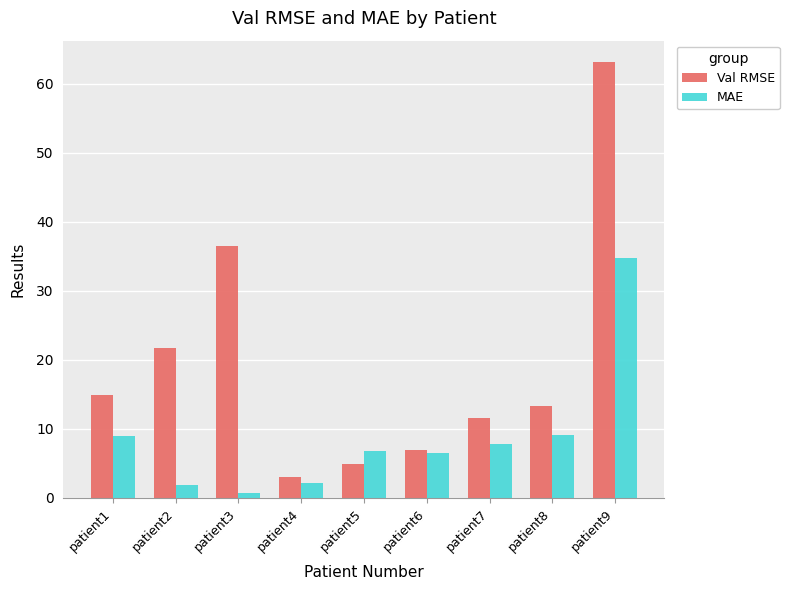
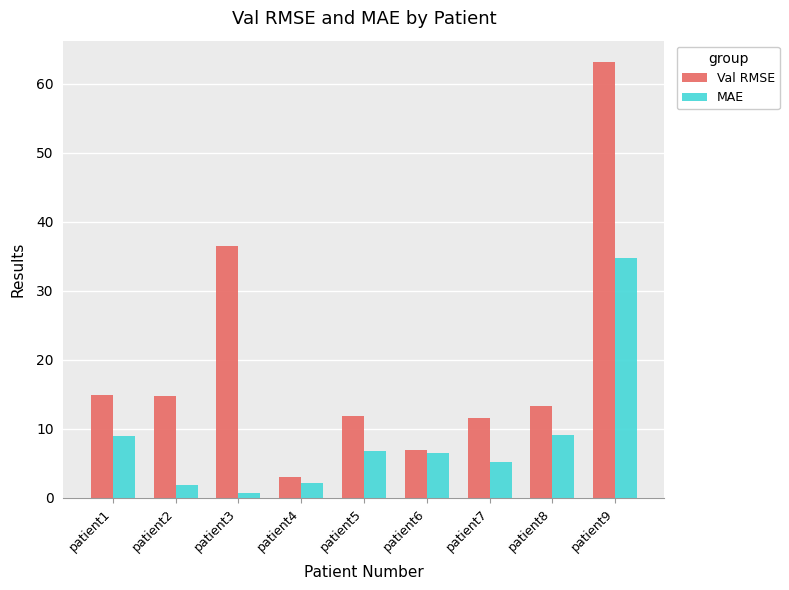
Val RMSE, patient2: 22 -> 15
Val RMSE, patient5: 5 -> 12
MAE, patient7: 8 -> 5
